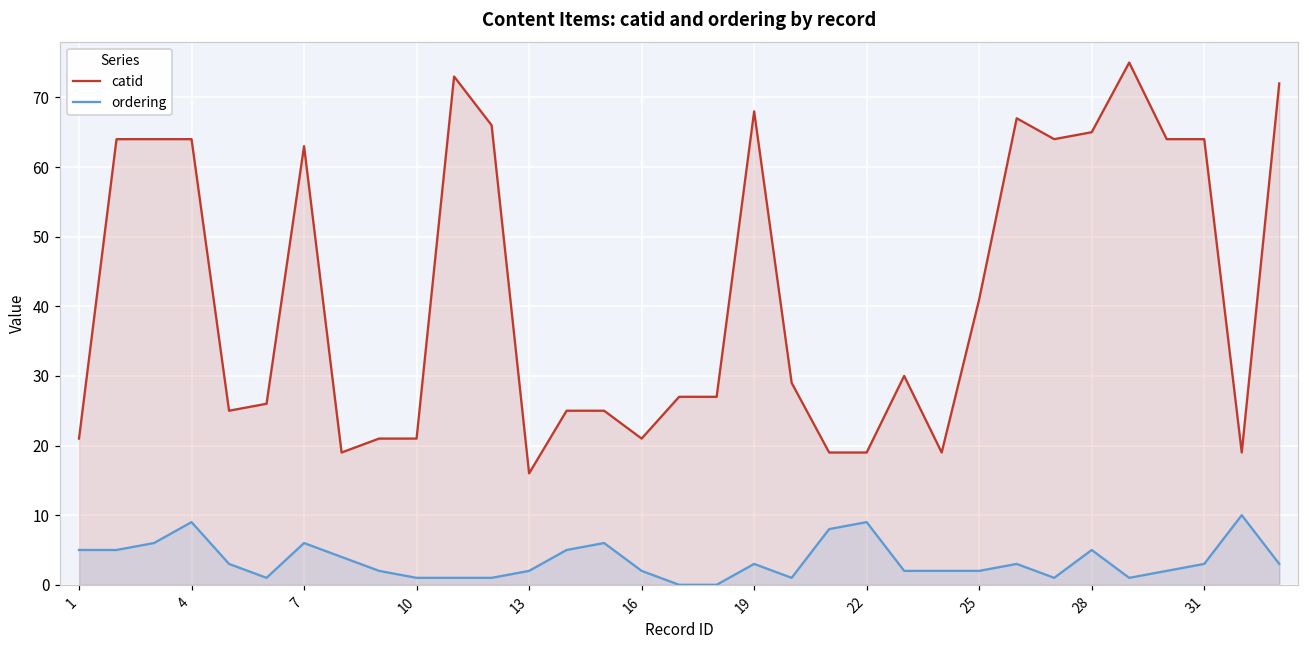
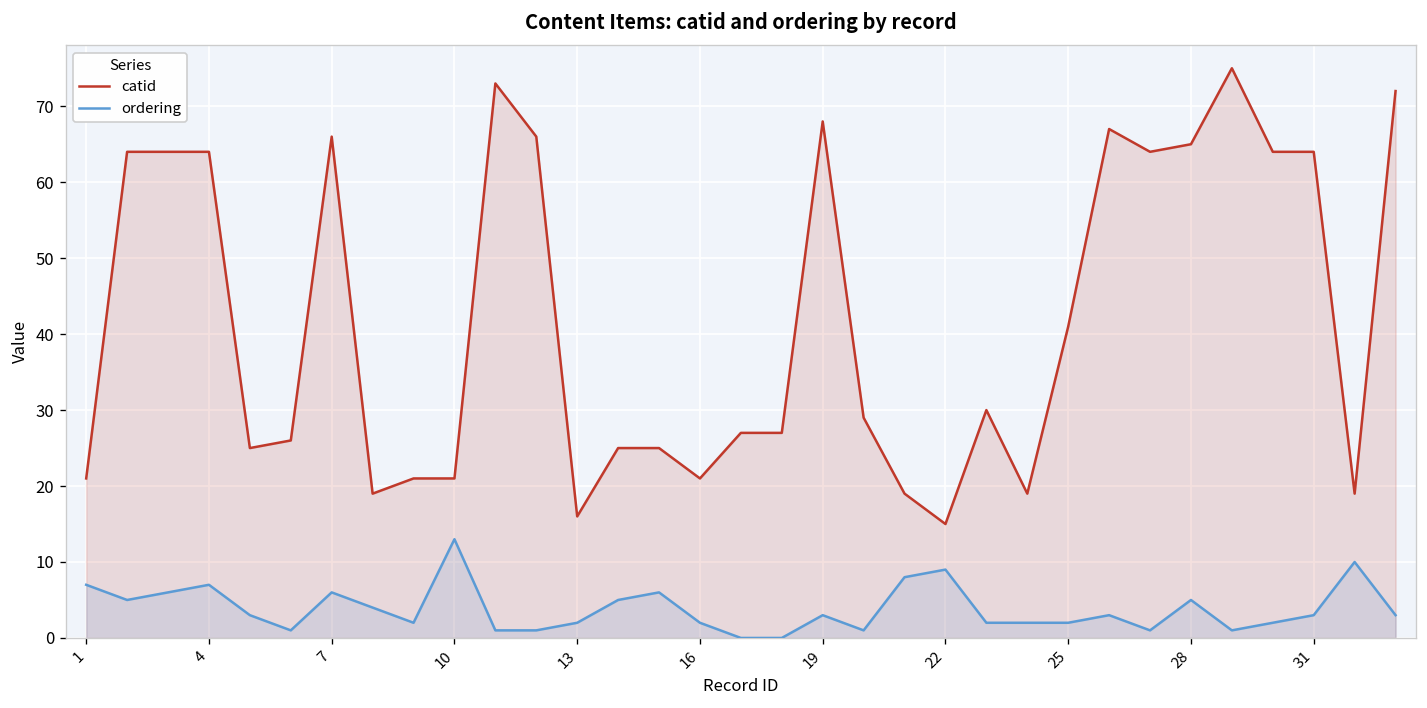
ordering, 1: 5 -> 7
ordering, 4: 9 -> 7
catid, 7: 63 -> 66
ordering, 10: 1 -> 13
catid, 22: 19 -> 15
